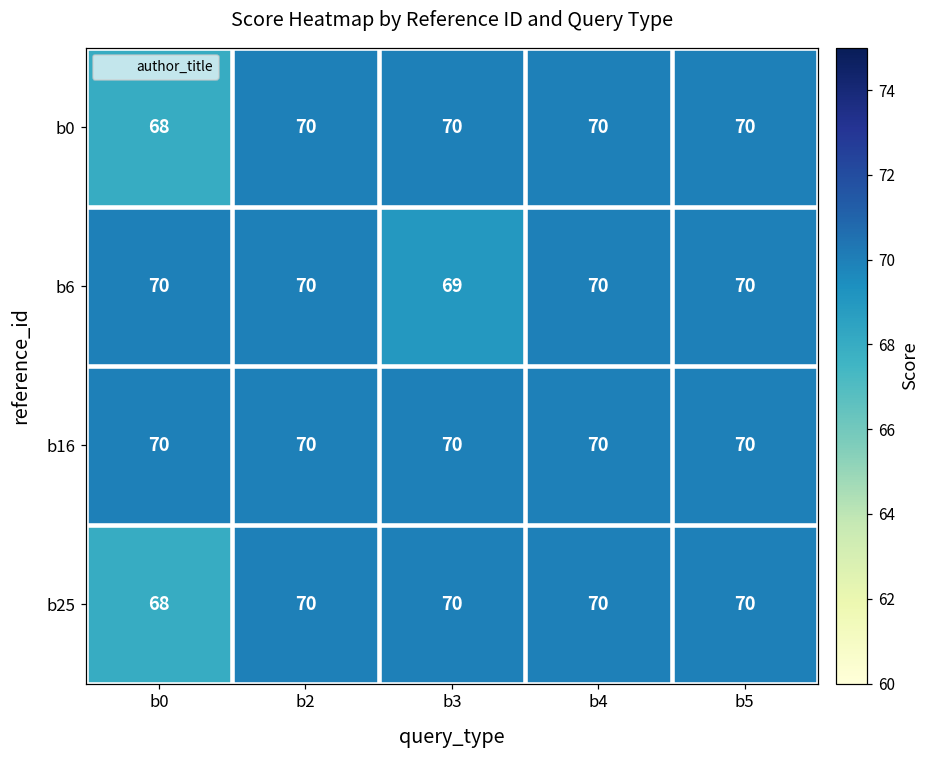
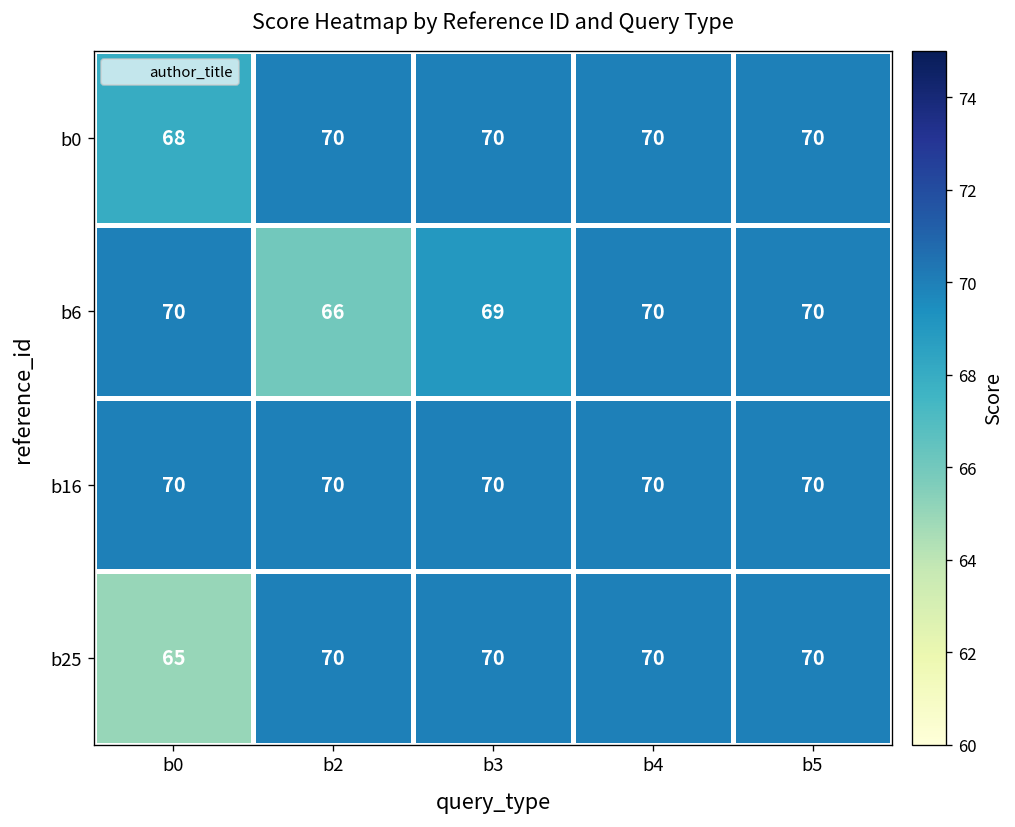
b6, b2: 70 -> 66
b25, b0: 68 -> 65
